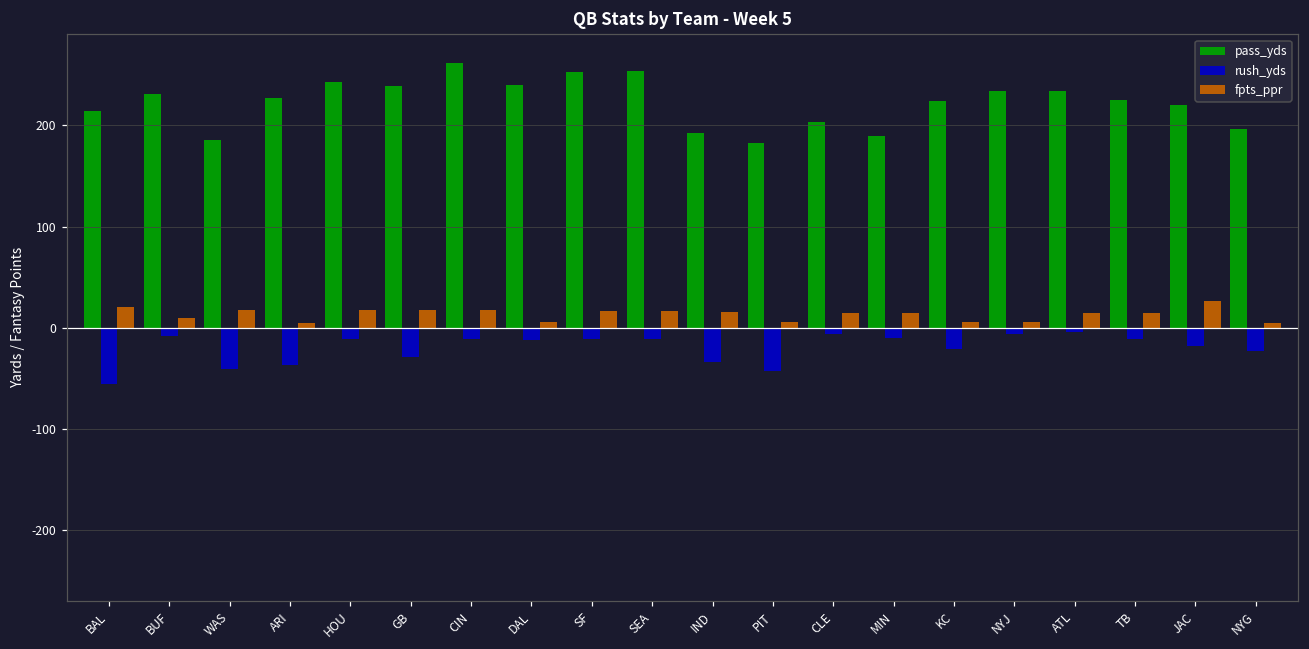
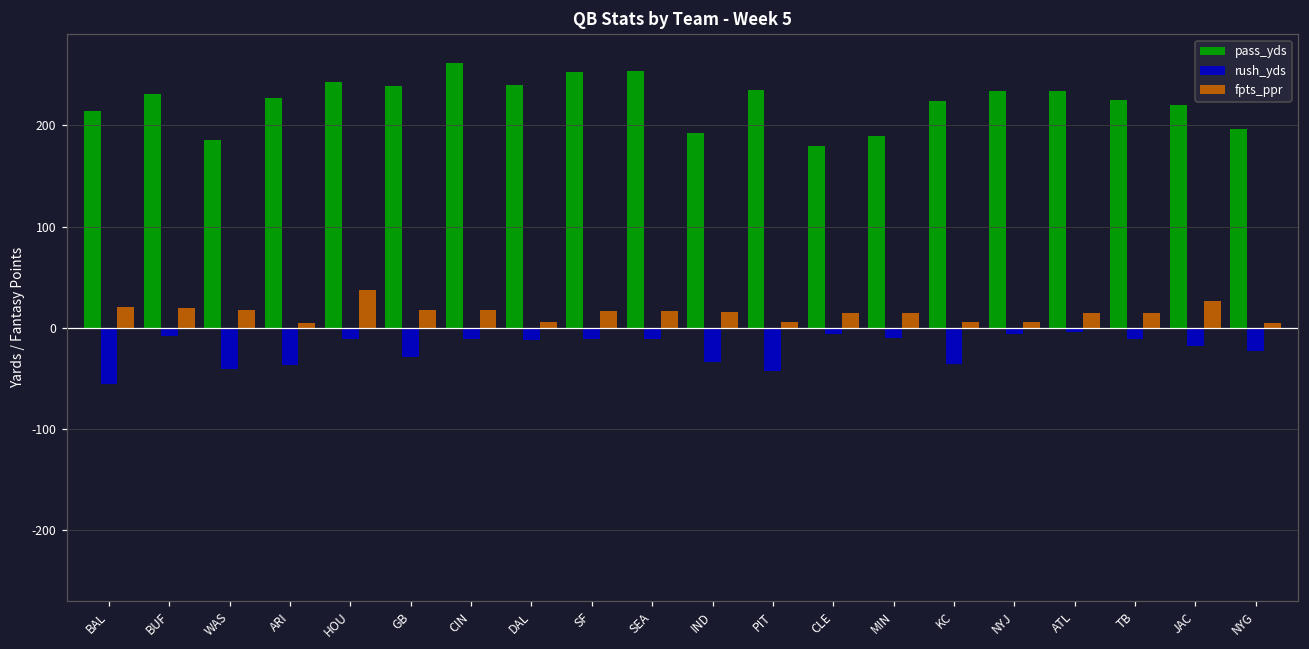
fpts_ppr, BUF: 10 -> 20
fpts_ppr, HOU: 20 -> 40
pass_yds, PIT: 180 -> 240
pass_yds, CLE: 200 -> 180
rush_yds, KC: -20 -> -40
